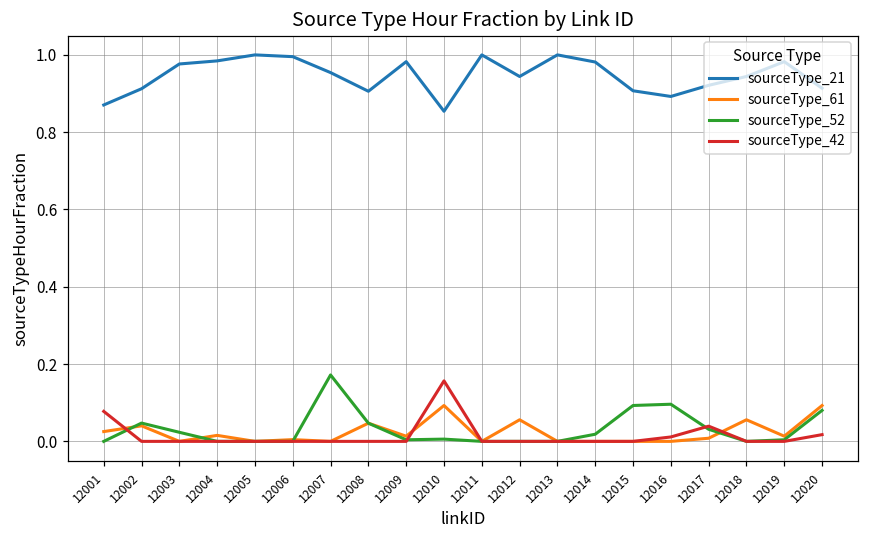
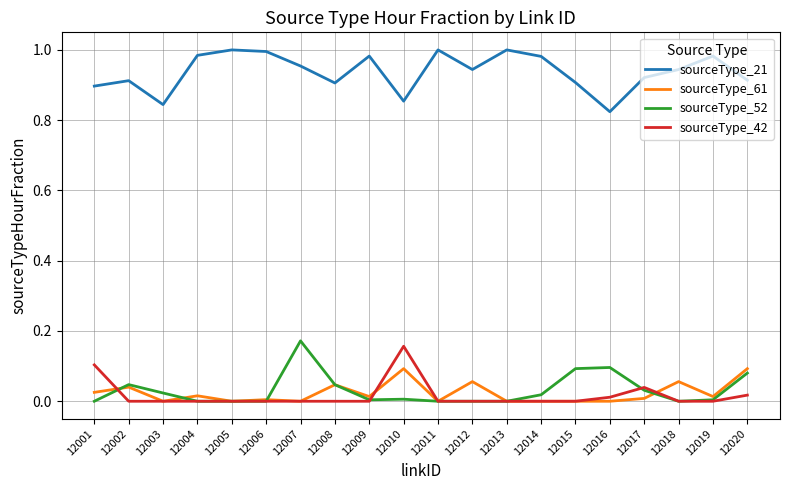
sourceType_21, 12001: 0.87 -> 0.90
sourceType_42, 12001: 0.08 -> 0.10
sourceType_21, 12003: 0.98 -> 0.84
sourceType_21, 12016: 0.89 -> 0.82
